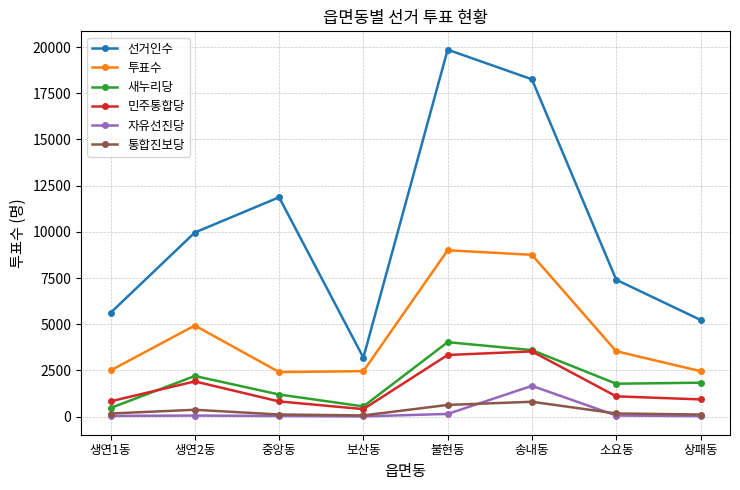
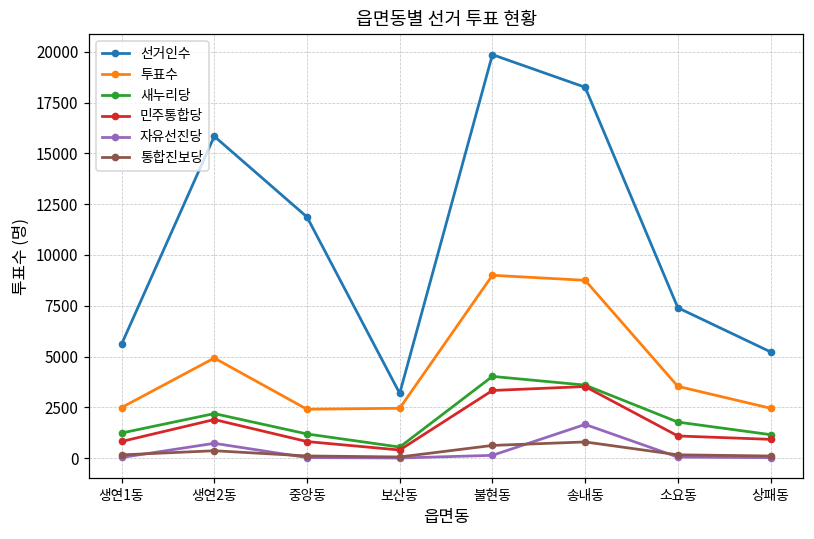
새누리당, 생연1동: 500 -> 1200
선거인수, 생연2동: 10000 -> 15800
자유선진당, 생연2동: 100 -> 700
새누리당, 상패동: 1800 -> 1200
